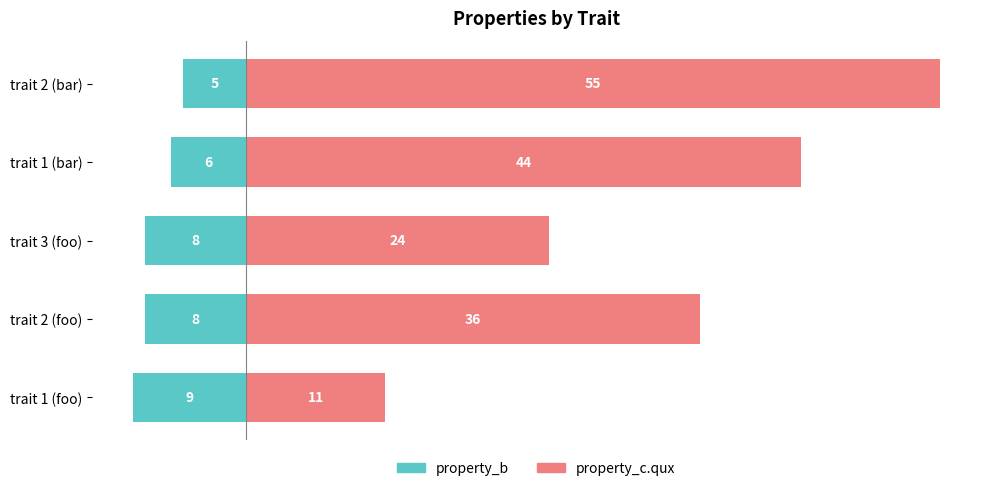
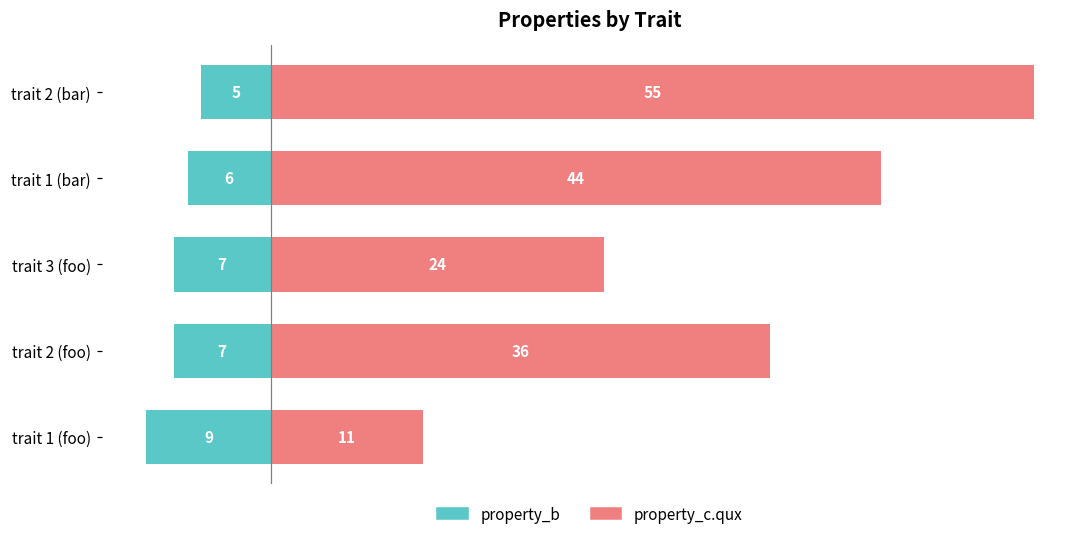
property_b, trait 3 (foo): 8 -> 7
property_b, trait 2 (foo): 8 -> 7
